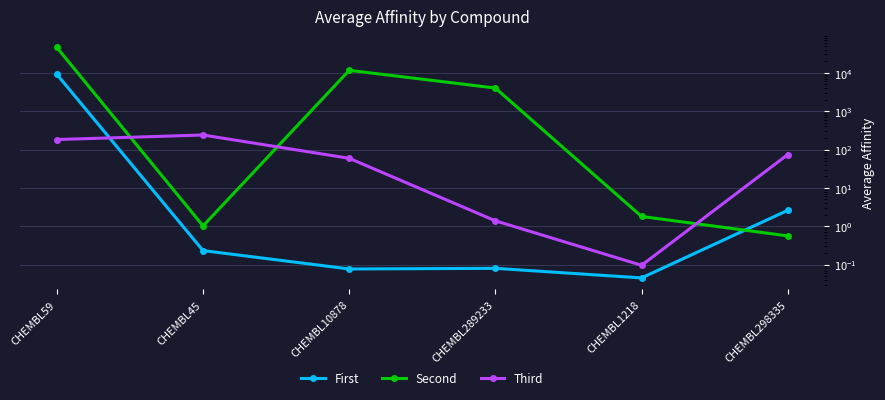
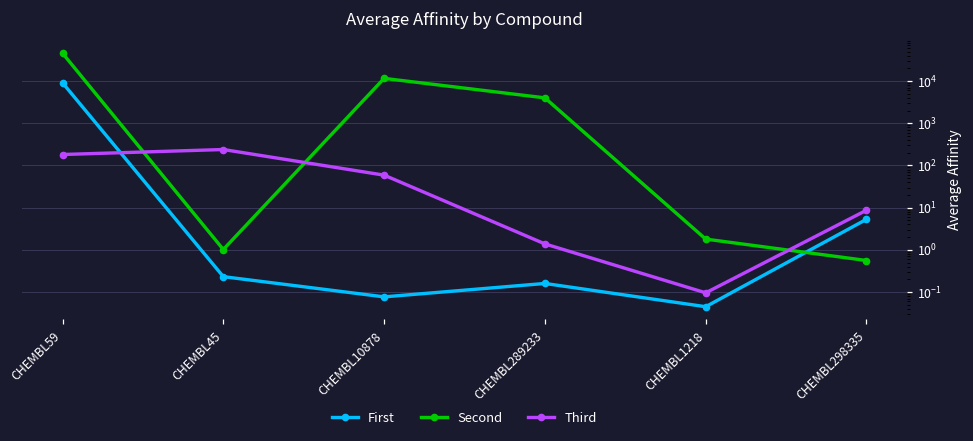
First, CHEMBL289233: 0.08 -> 0.16
First, CHEMBL298335: 3 -> 5
Third, CHEMBL298335: 70 -> 9
